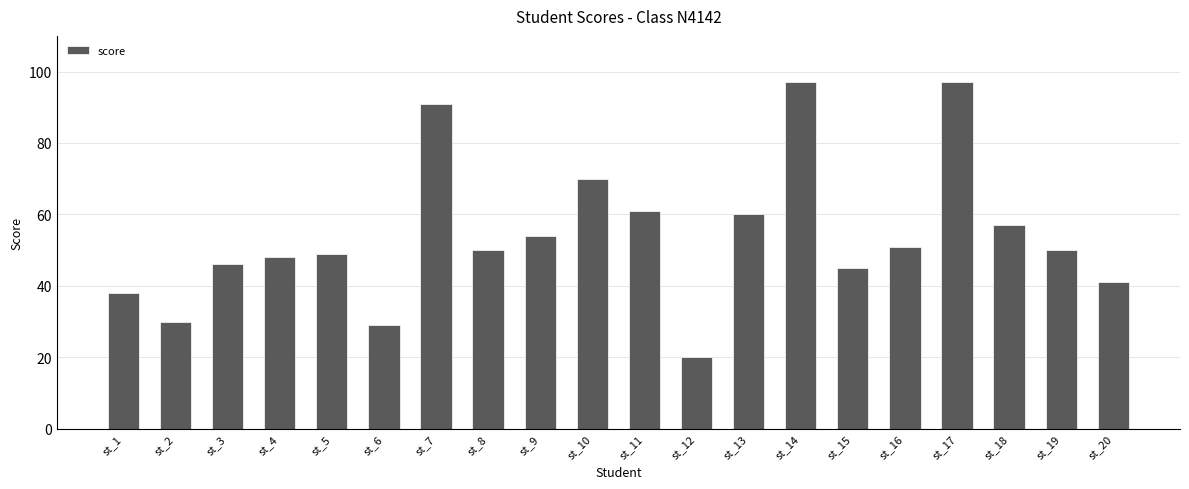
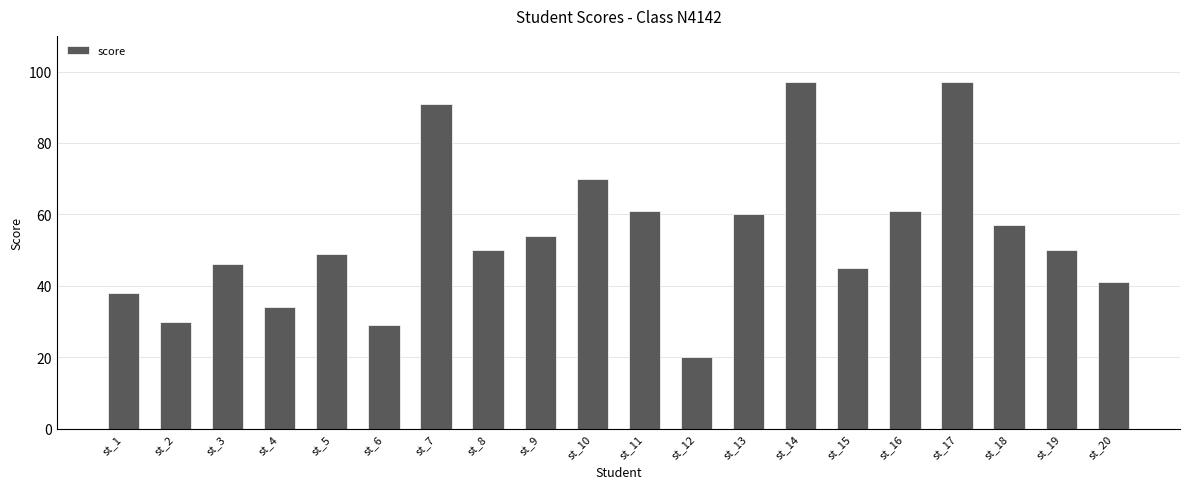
st_4: 48 -> 34
st_16: 51 -> 61
